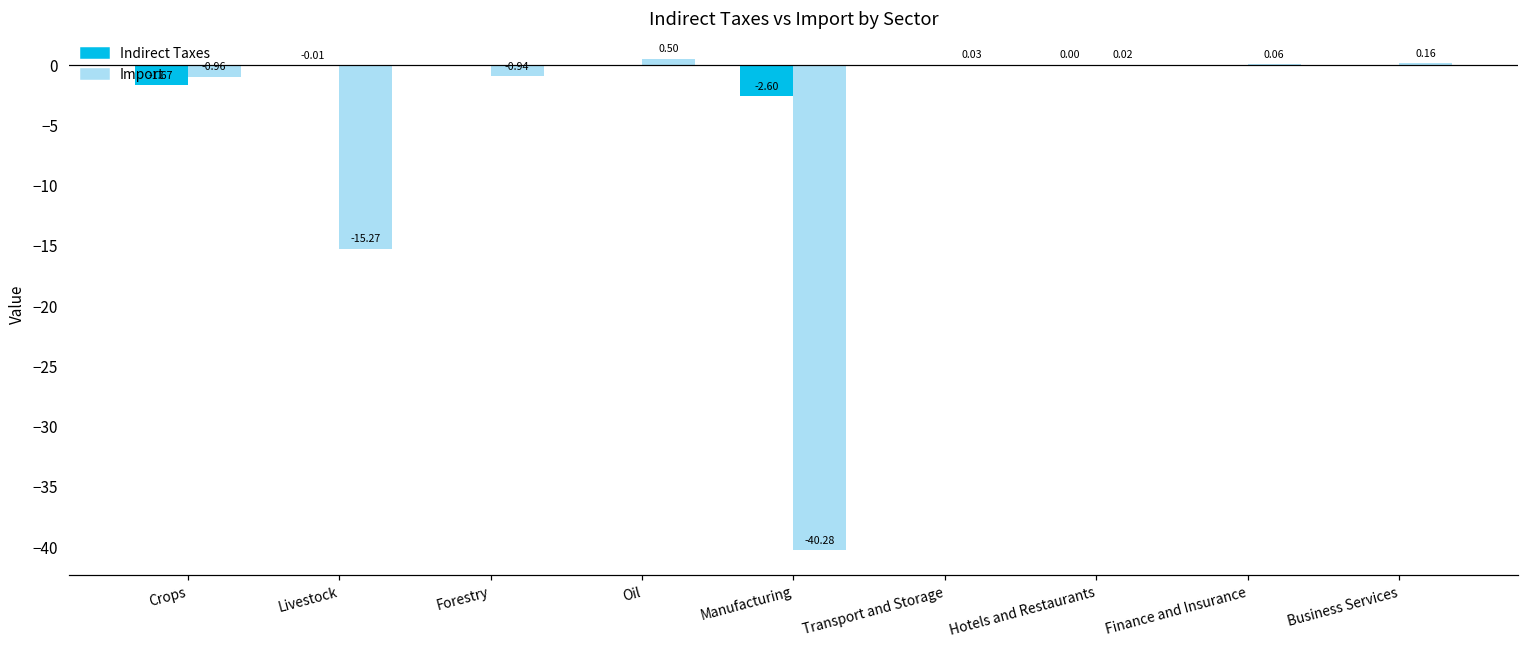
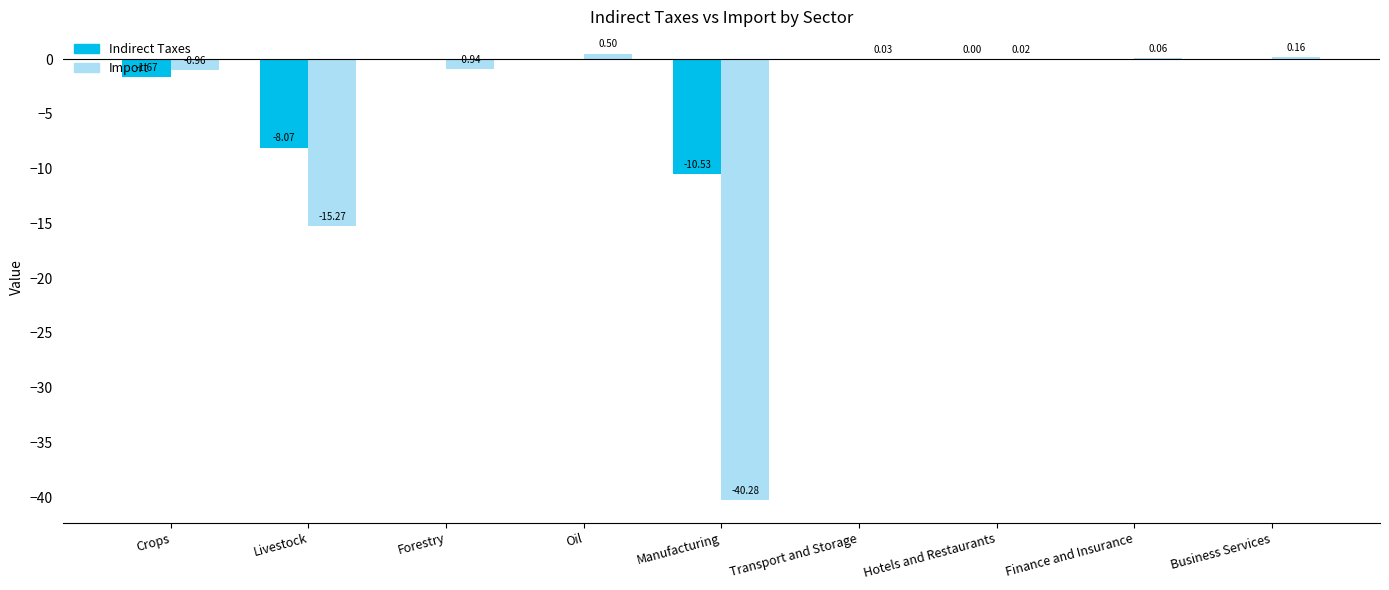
Indirect Taxes, Livestock: -0.01 -> -8.07
Indirect Taxes, Manufacturing: -2.60 -> -10.53
